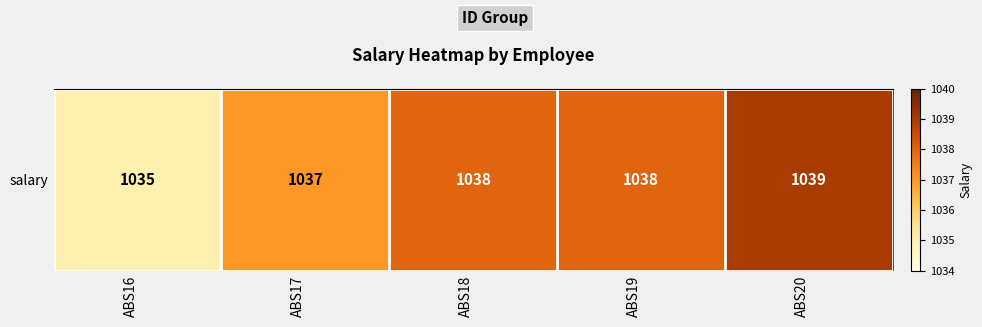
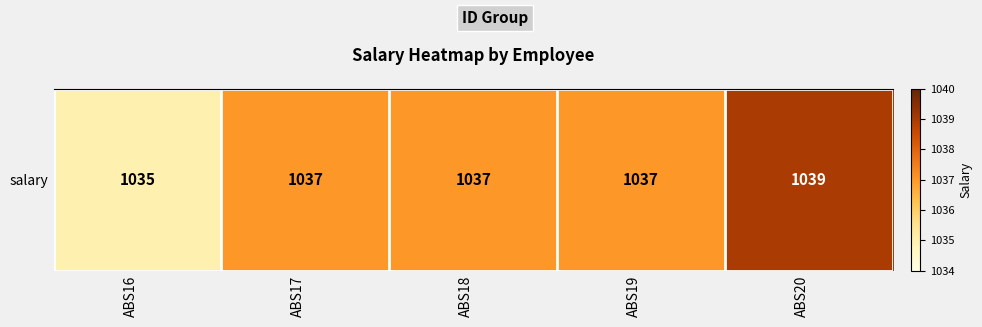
salary, ABS18: 1038 -> 1037
salary, ABS19: 1038 -> 1037
